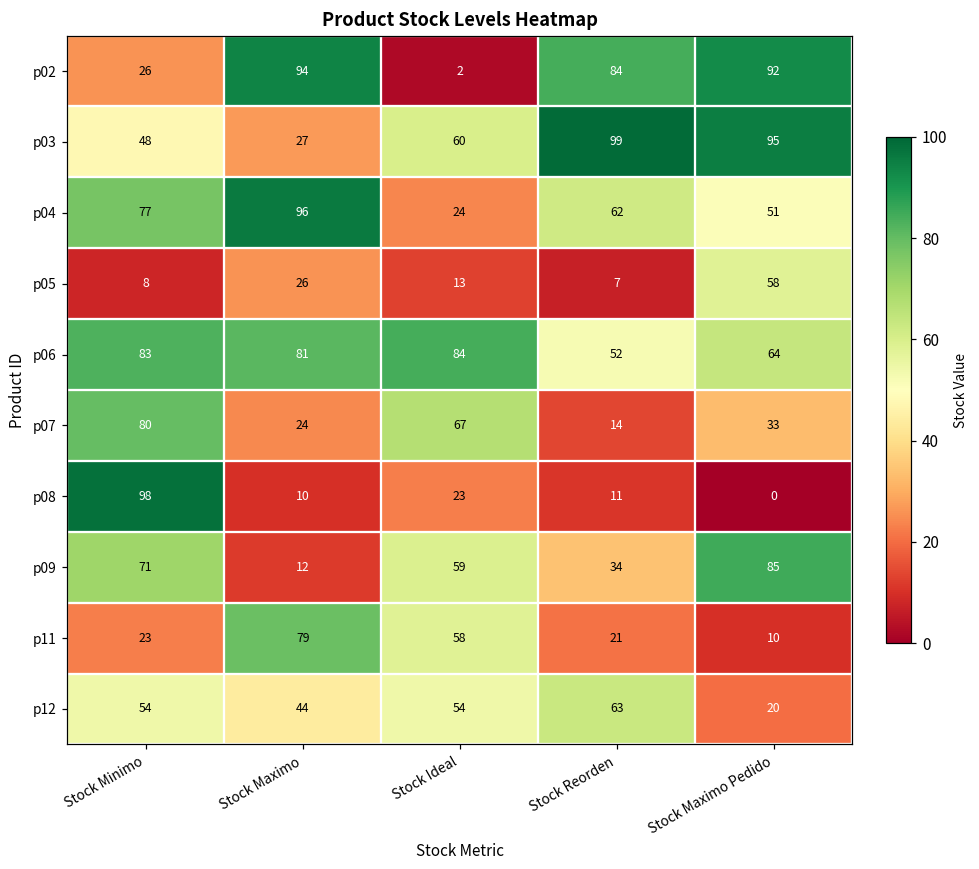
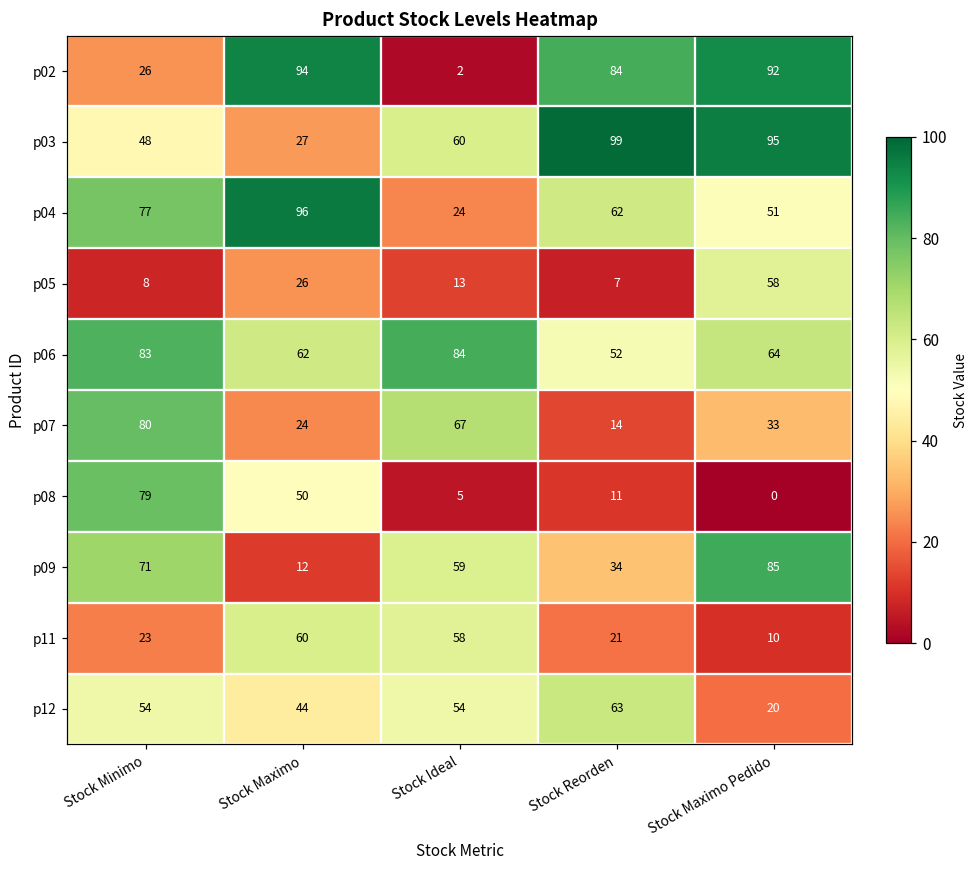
p06, Stock Maximo: 81 -> 62
p08, Stock Minimo: 98 -> 79
p08, Stock Maximo: 10 -> 50
p08, Stock Ideal: 23 -> 5
p11, Stock Maximo: 79 -> 60
